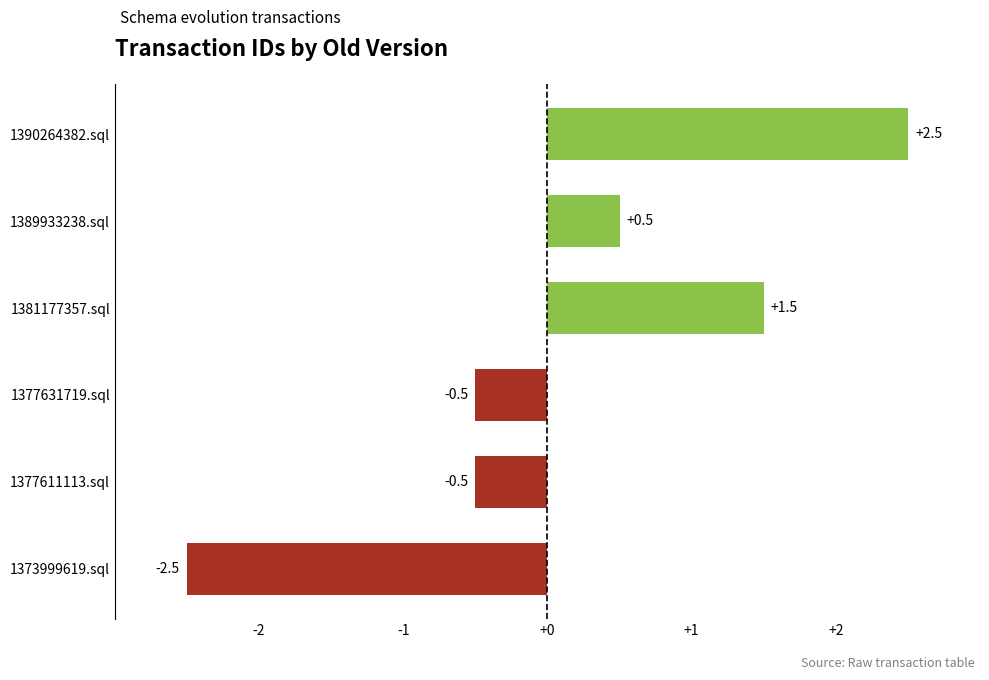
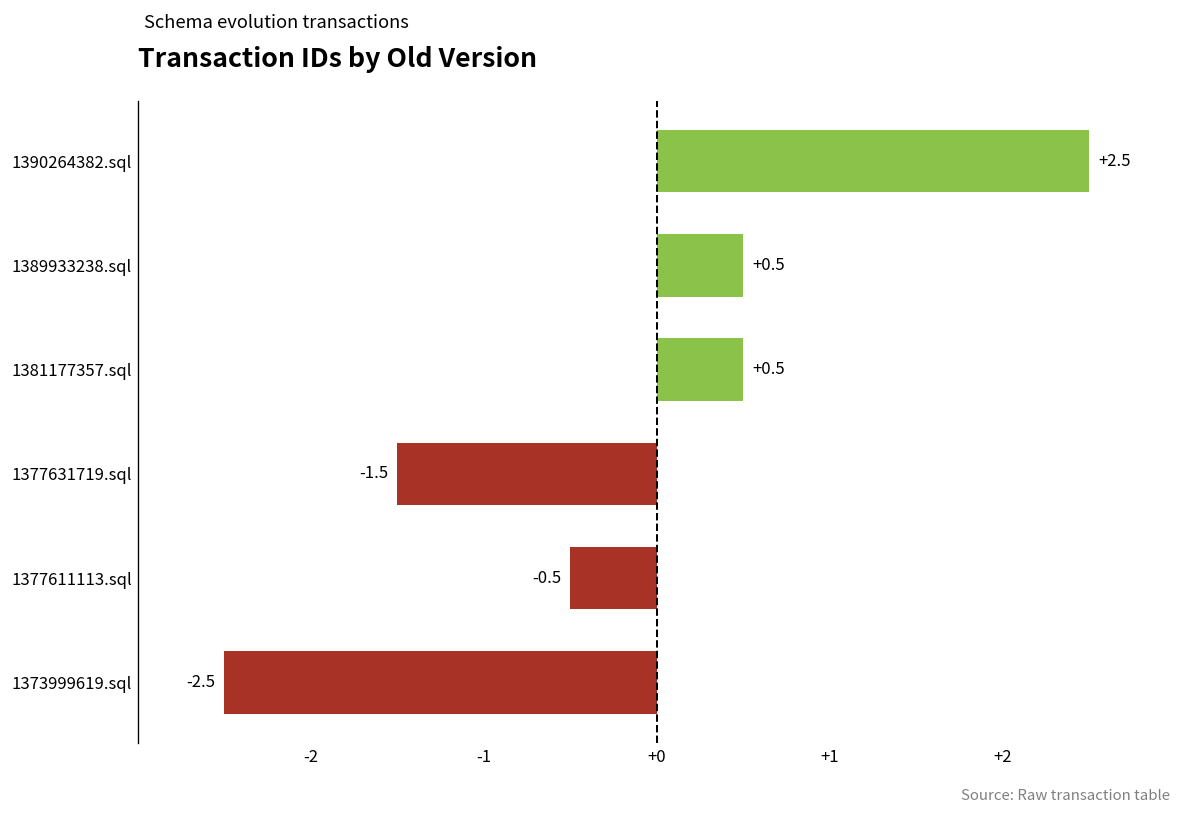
1381177357.sql: +1.5 -> +0.5
1377631719.sql: -0.5 -> -1.5
